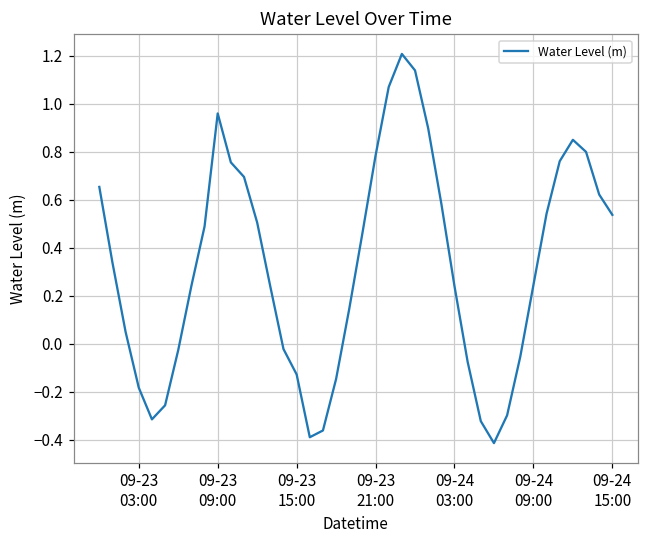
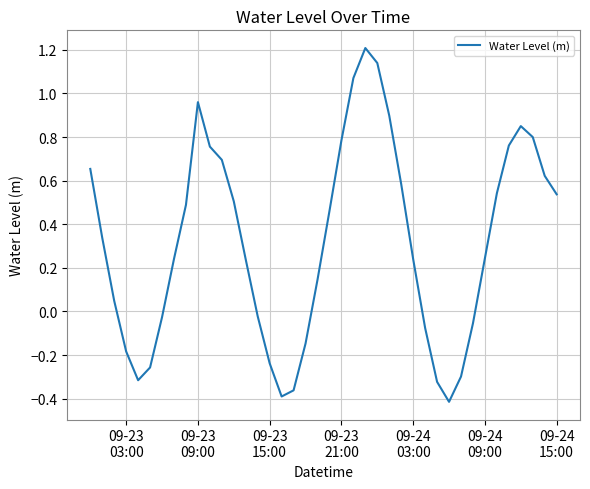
09-23 15:00: -0.13 -> -0.24
